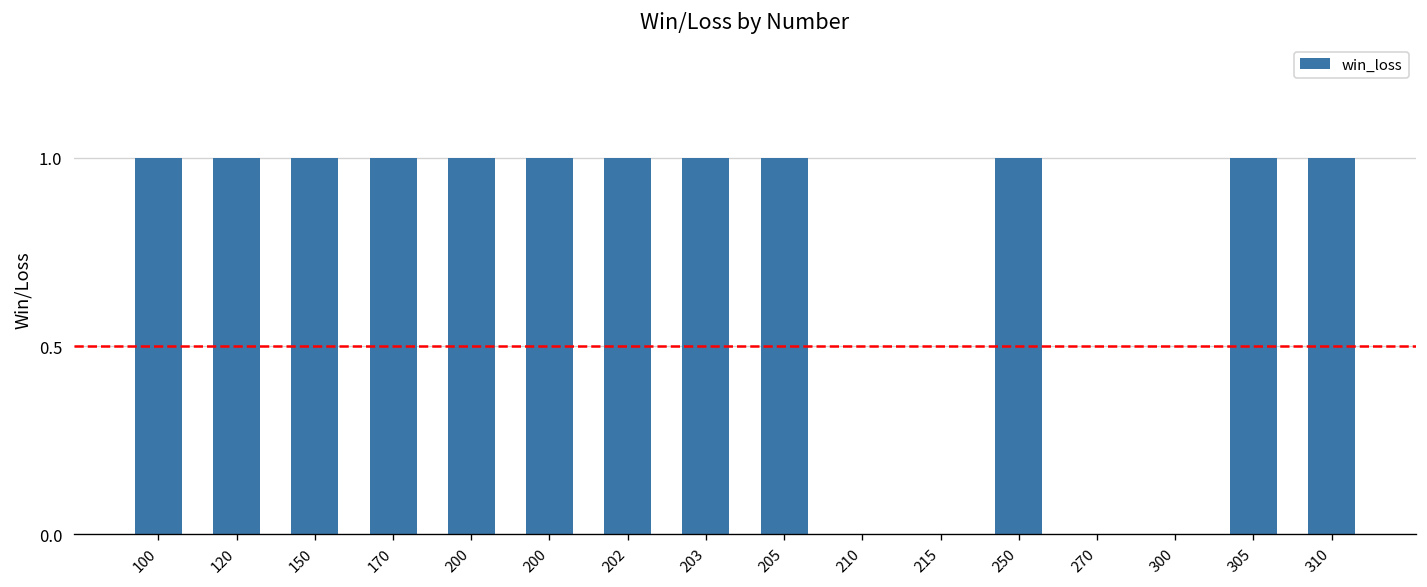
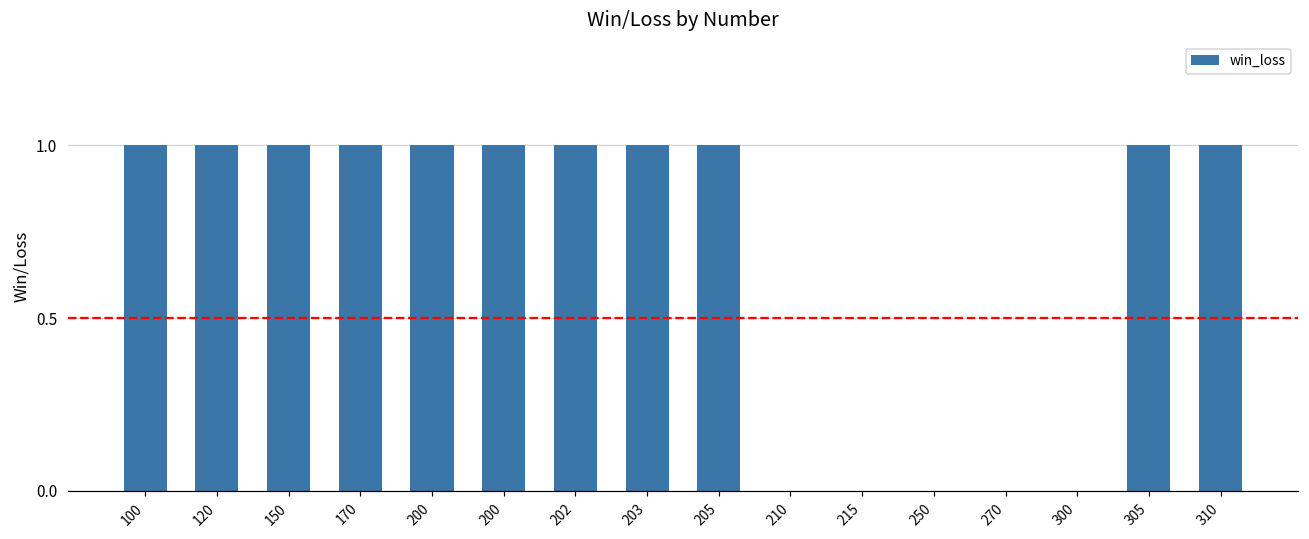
250: 1 -> 0
